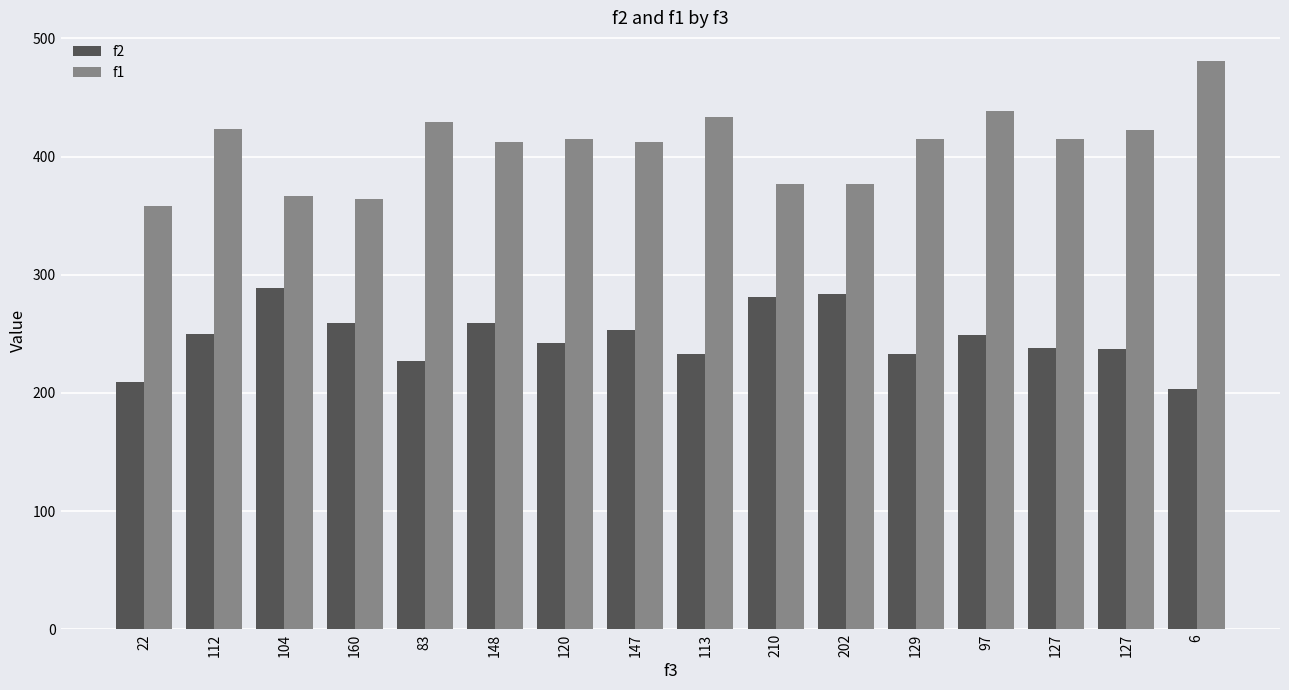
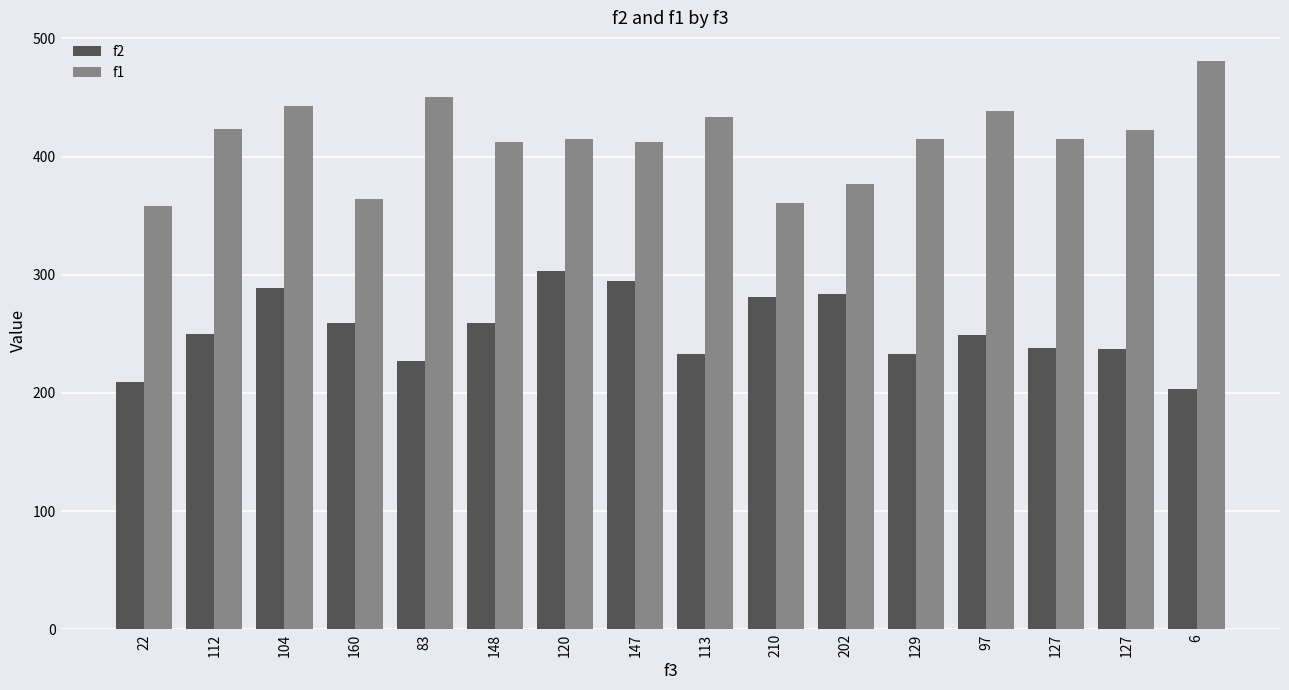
f1, 104: 367 -> 443
f1, 83: 429 -> 451
f2, 120: 242 -> 303
f2, 147: 253 -> 295
f1, 210: 377 -> 361
